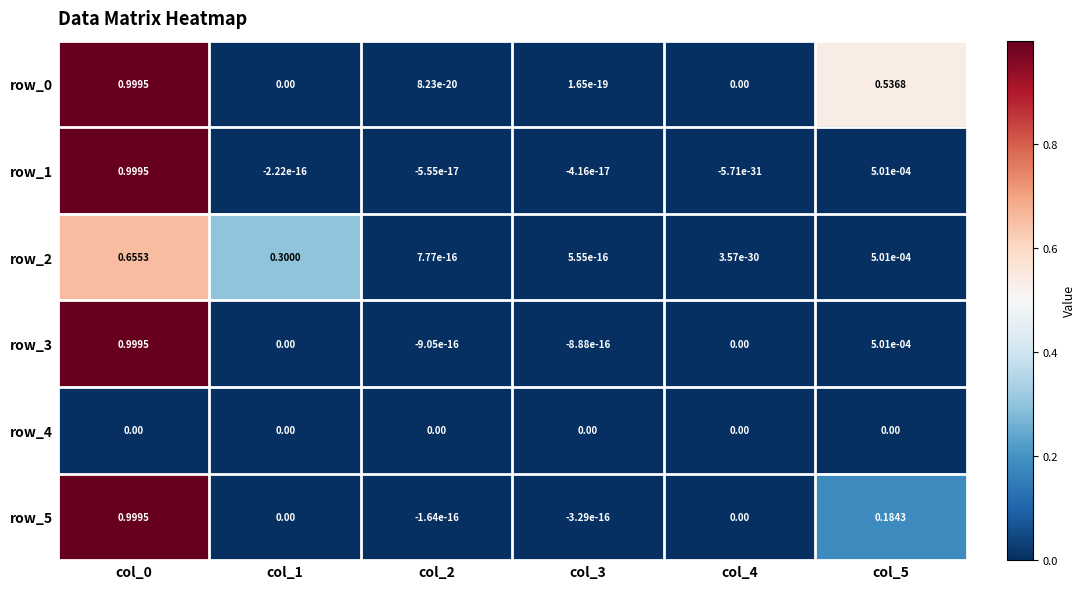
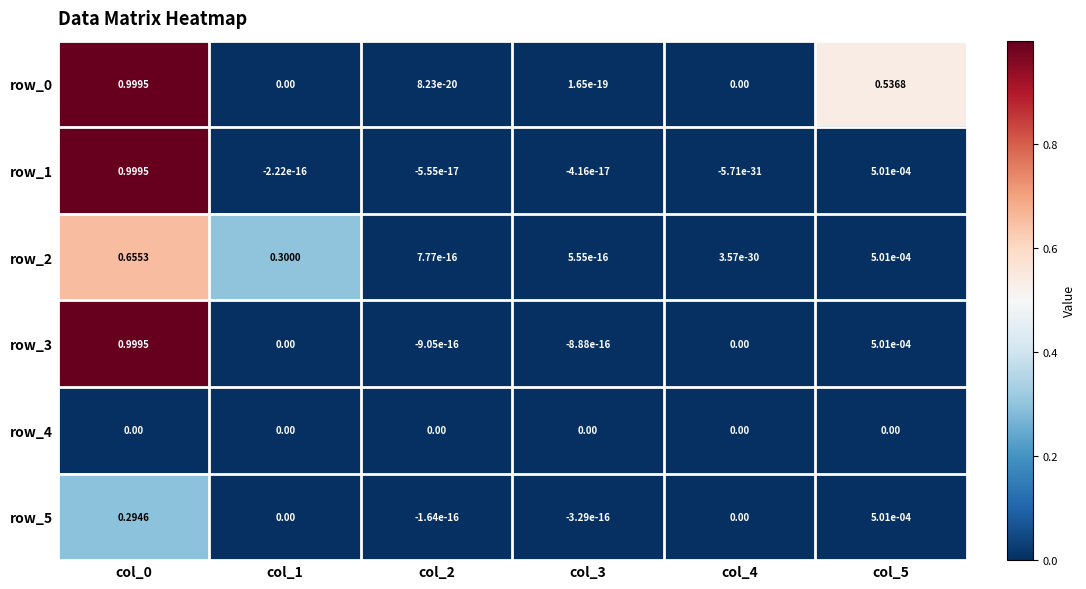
row_5, col_0: 0.9995 -> 0.2946
row_5, col_5: 0.1843 -> 5.01e-04
